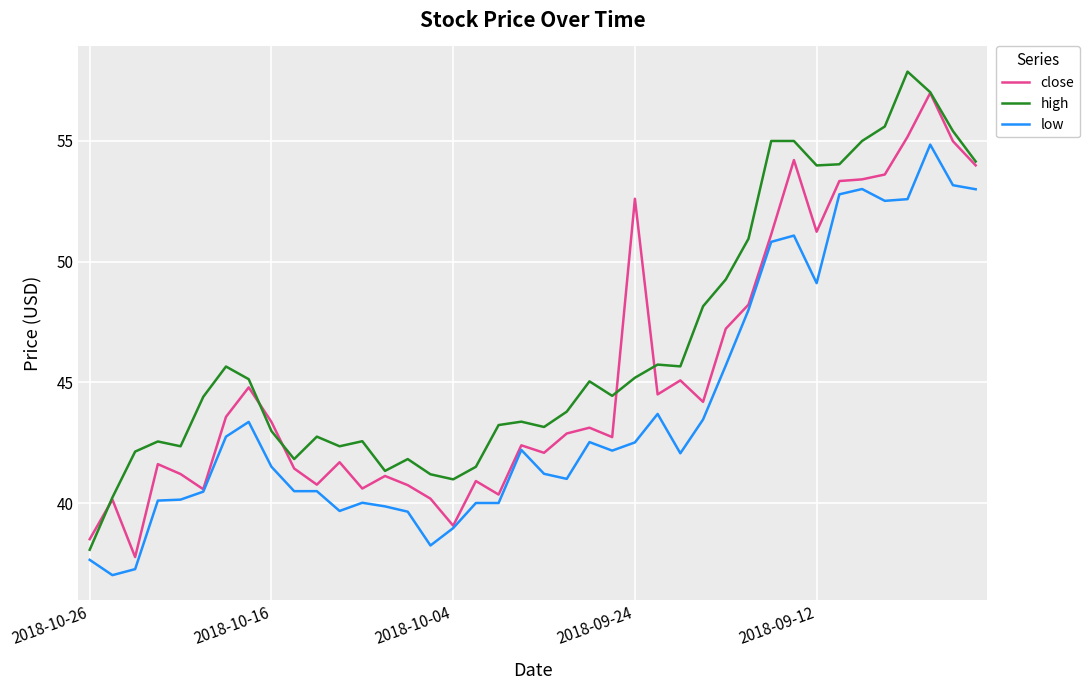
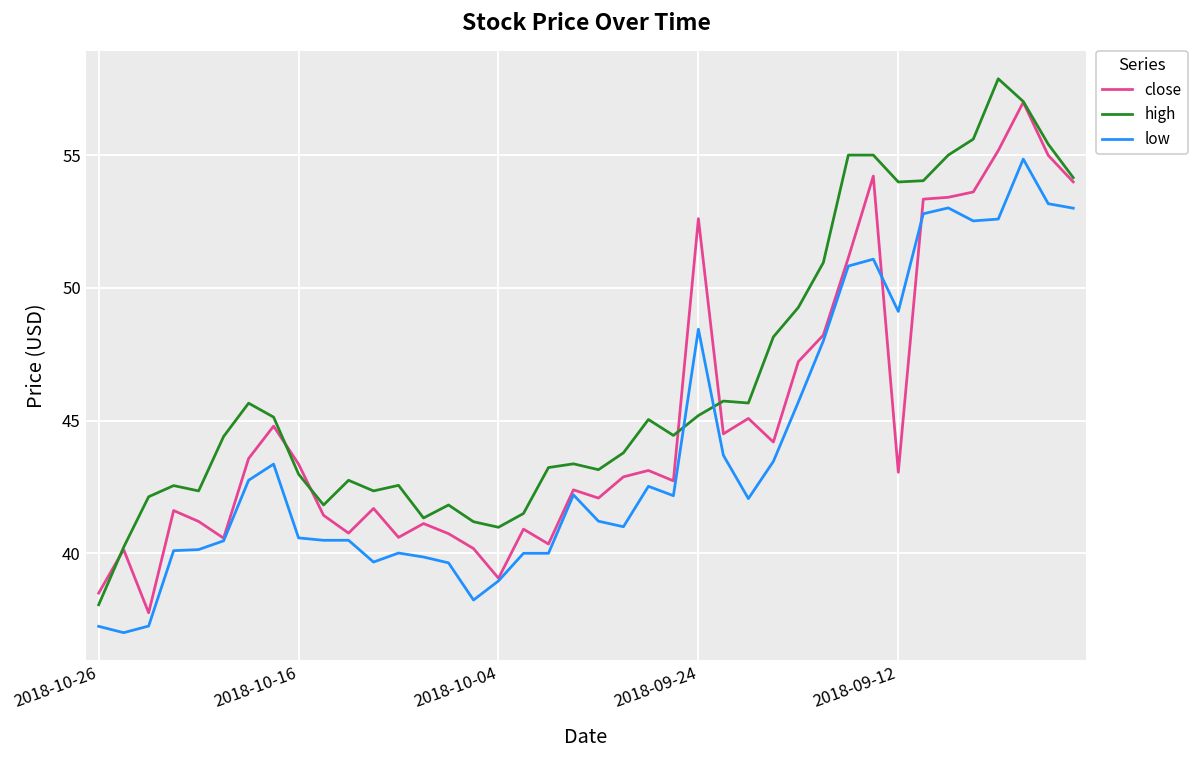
low, 2018-10-26: 37.6 -> 37.2
low, 2018-10-16: 41.5 -> 40.6
low, 2018-09-24: 42.5 -> 48.4
close, 2018-09-12: 51.2 -> 43.1
